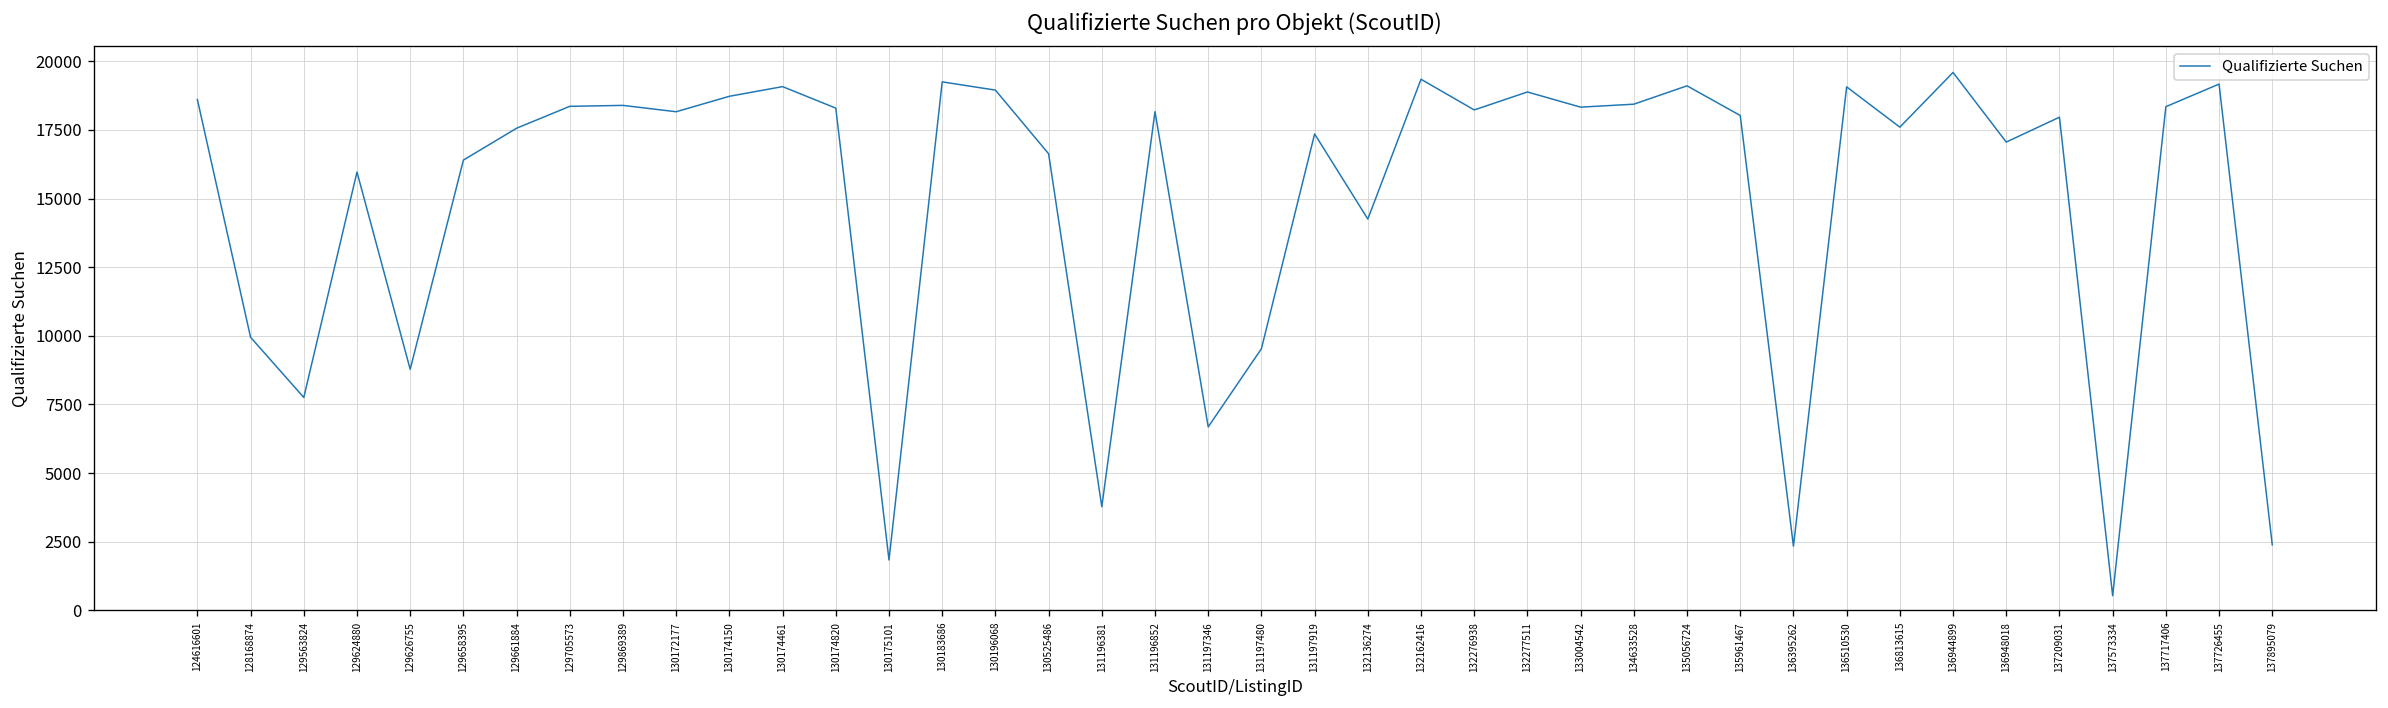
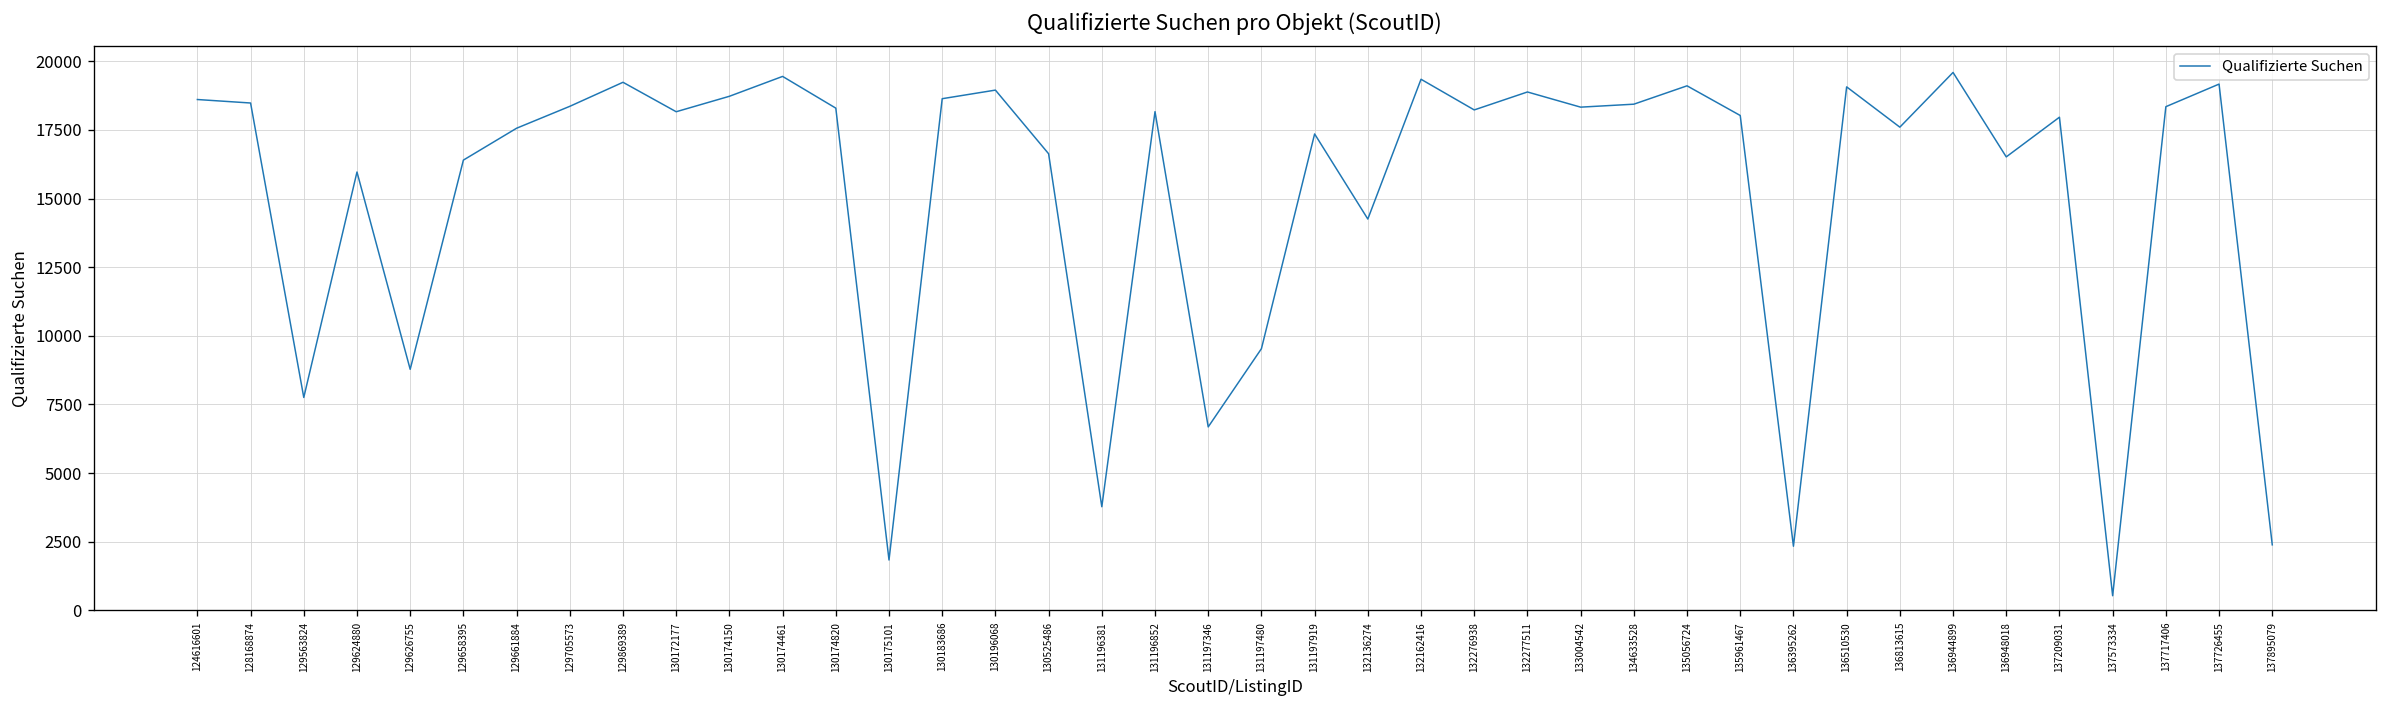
128168874: 9900 -> 18500
129869389: 18400 -> 19200
130174461: 19100 -> 19500
130183686: 19300 -> 18600
136948018: 17100 -> 16500
